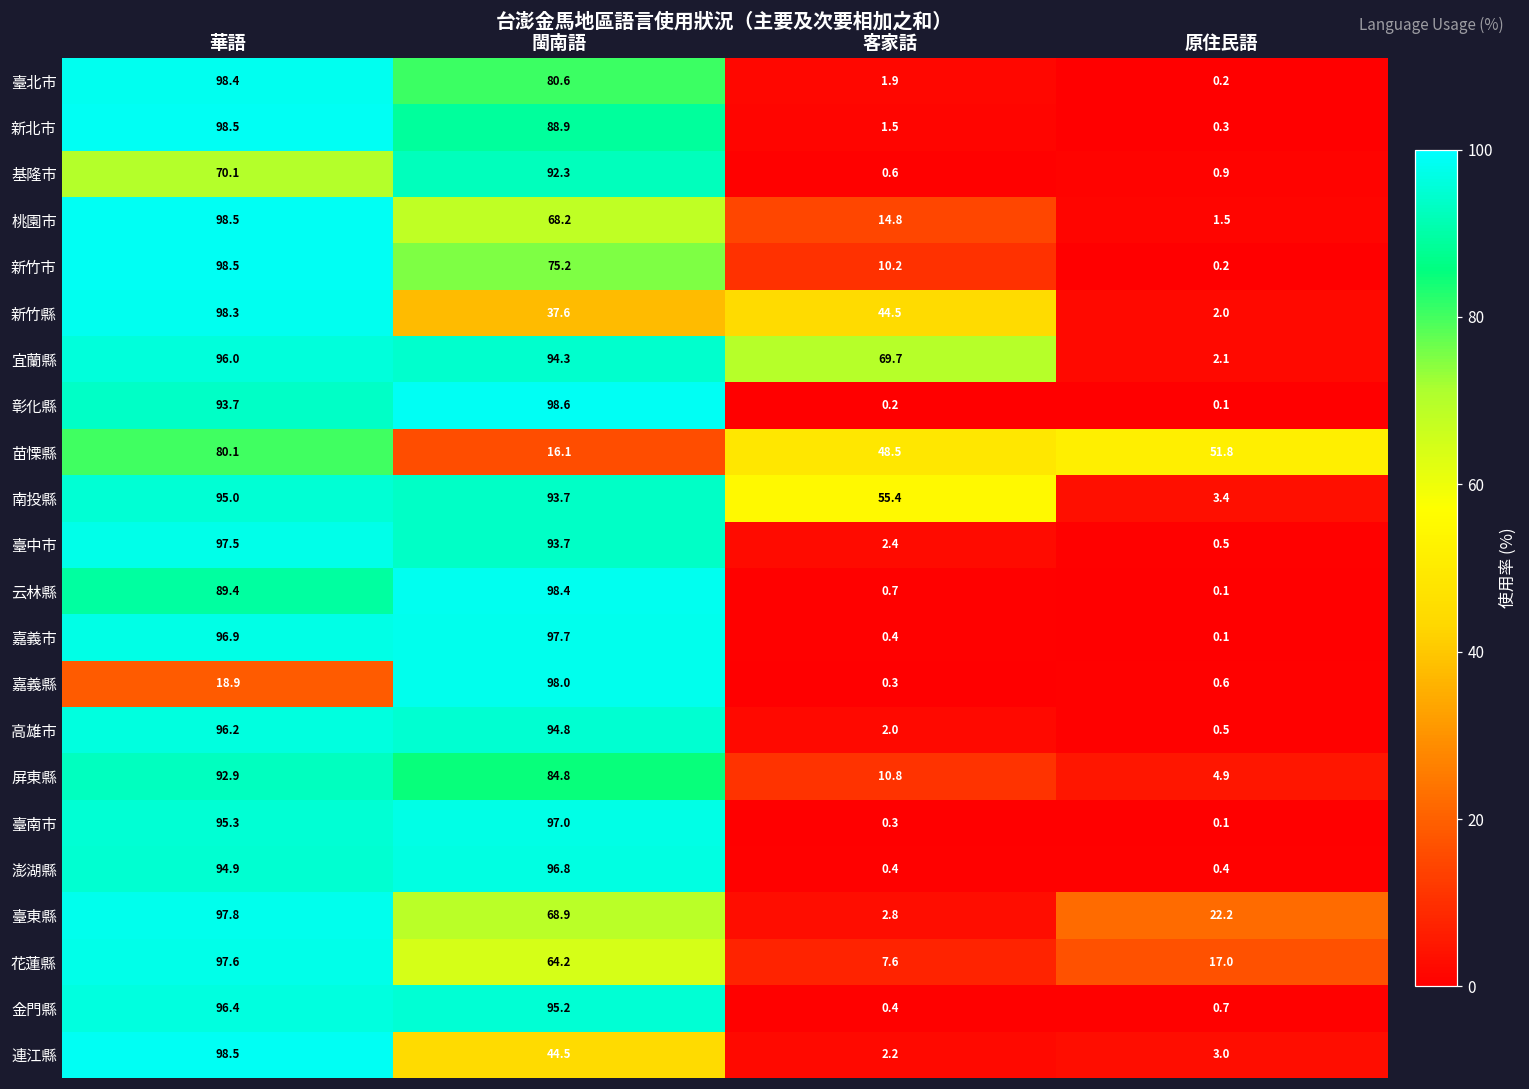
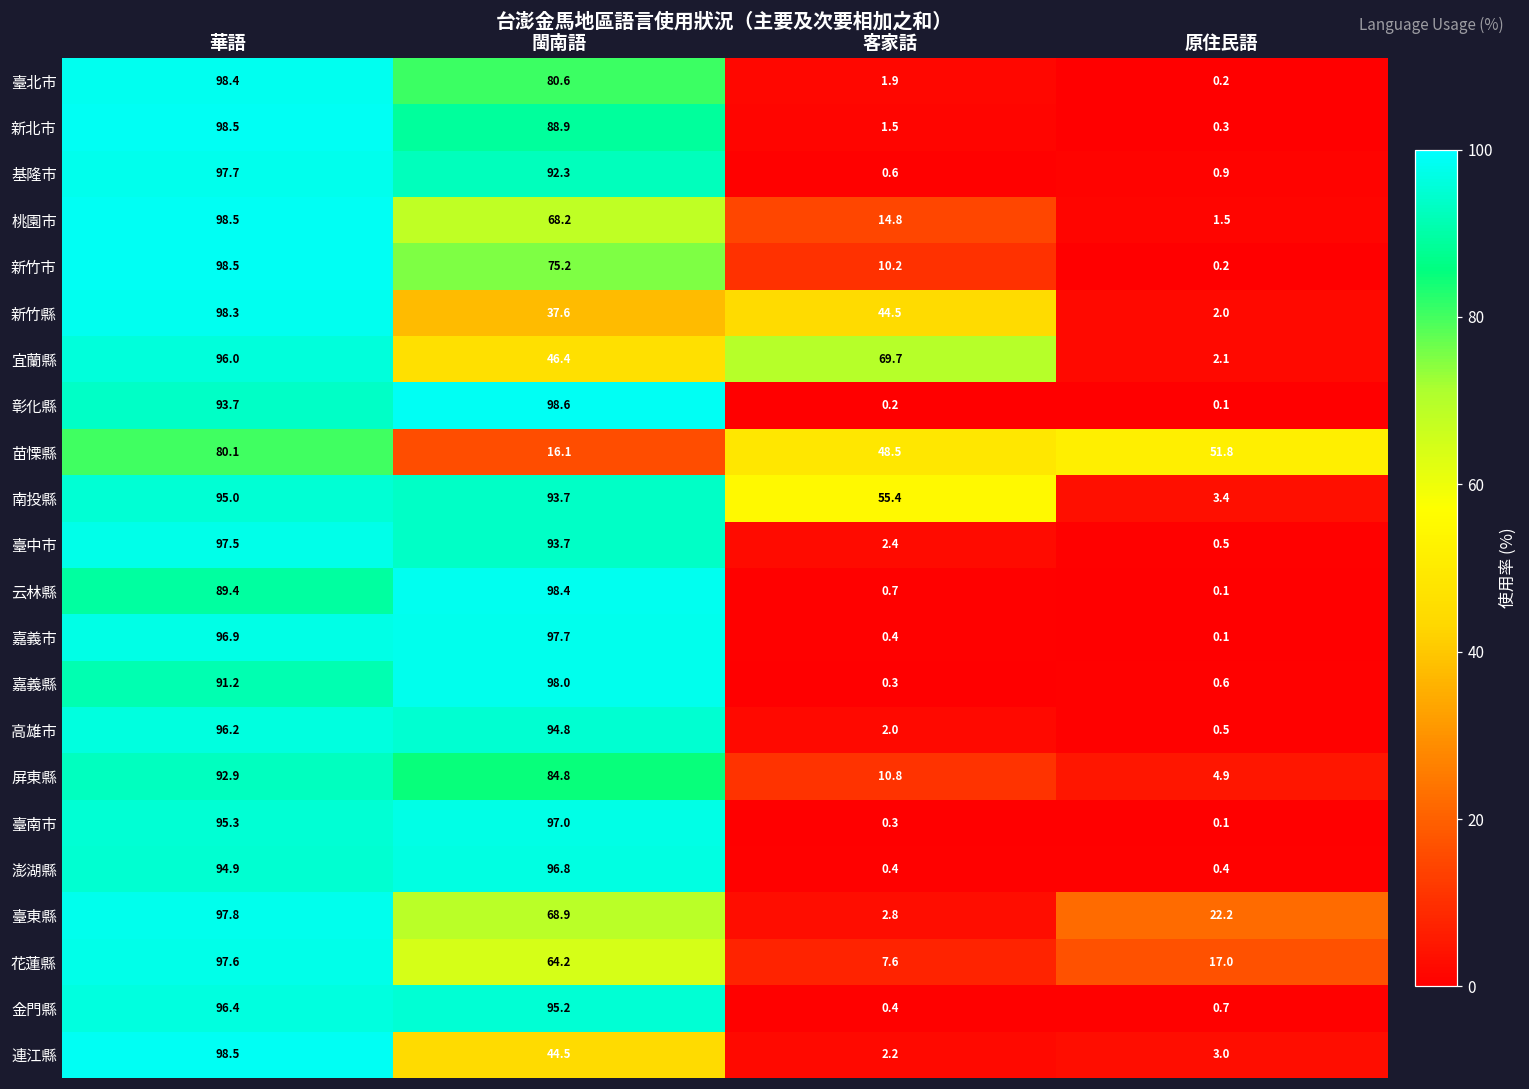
基隆市, 華語: 70.1 -> 97.7
宜蘭縣, 閩南語: 94.3 -> 46.4
嘉義縣, 華語: 18.9 -> 91.2
